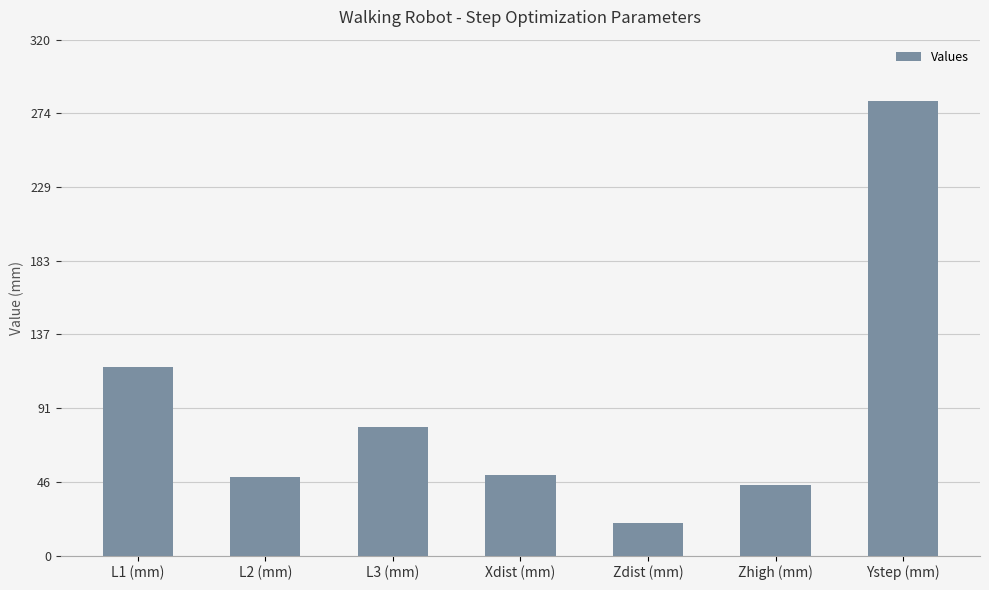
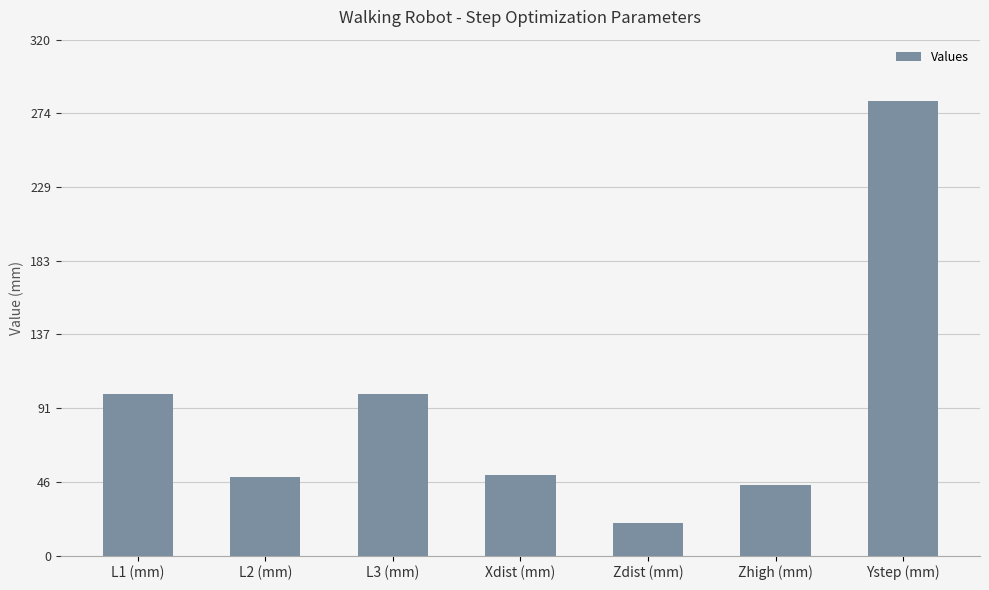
L1 (mm): 117 -> 100
L3 (mm): 80 -> 100
